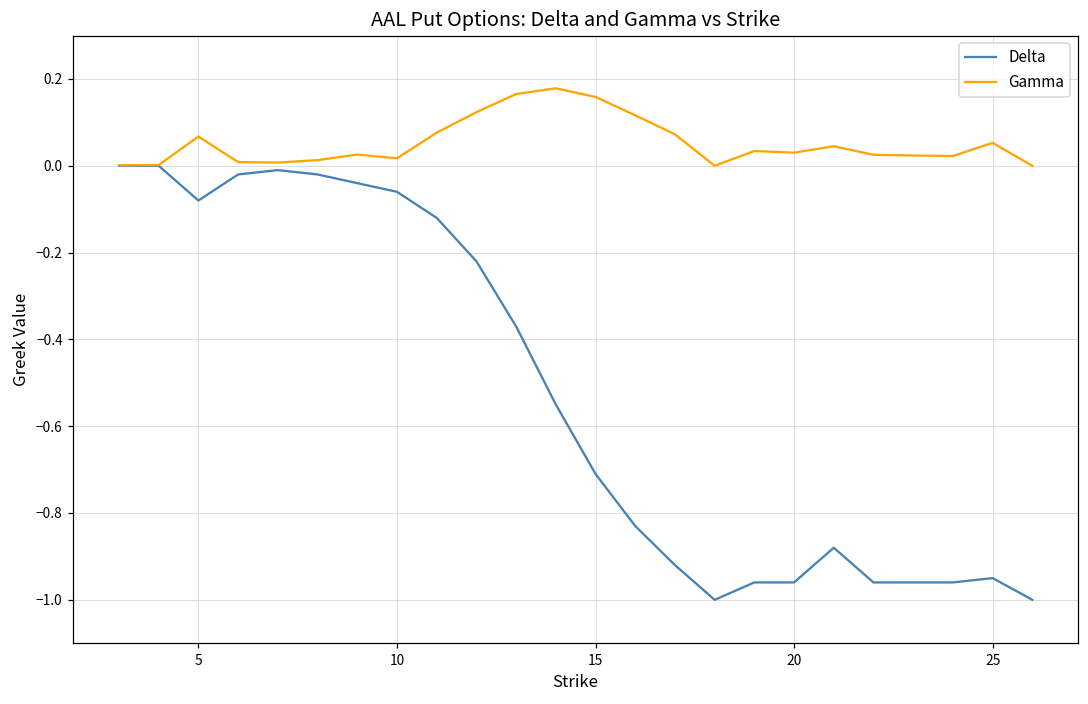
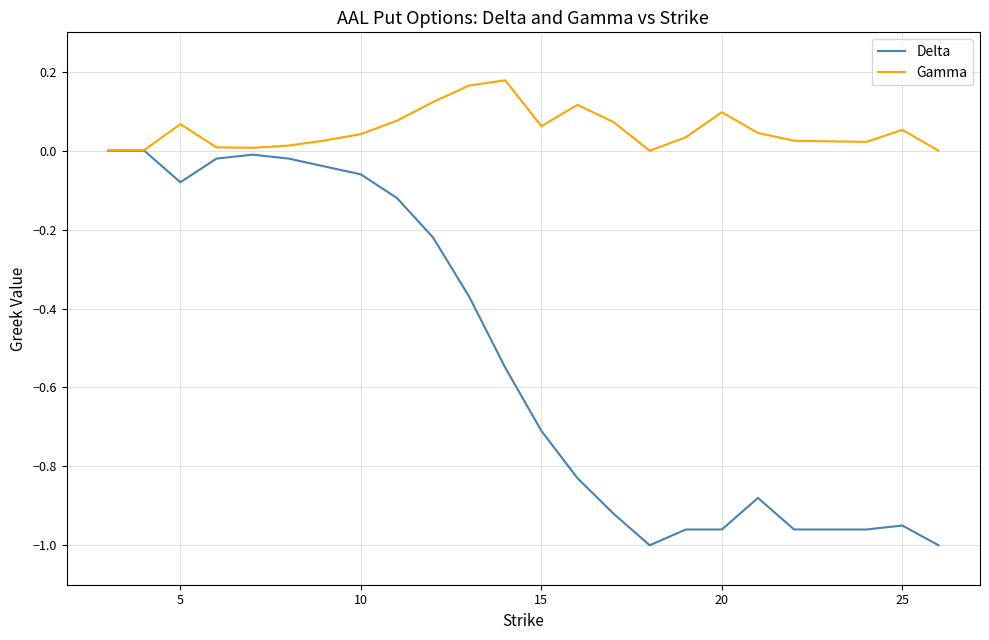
Gamma, 10: 0.02 -> 0.04
Gamma, 15: 0.16 -> 0.06
Gamma, 20: 0.03 -> 0.10
